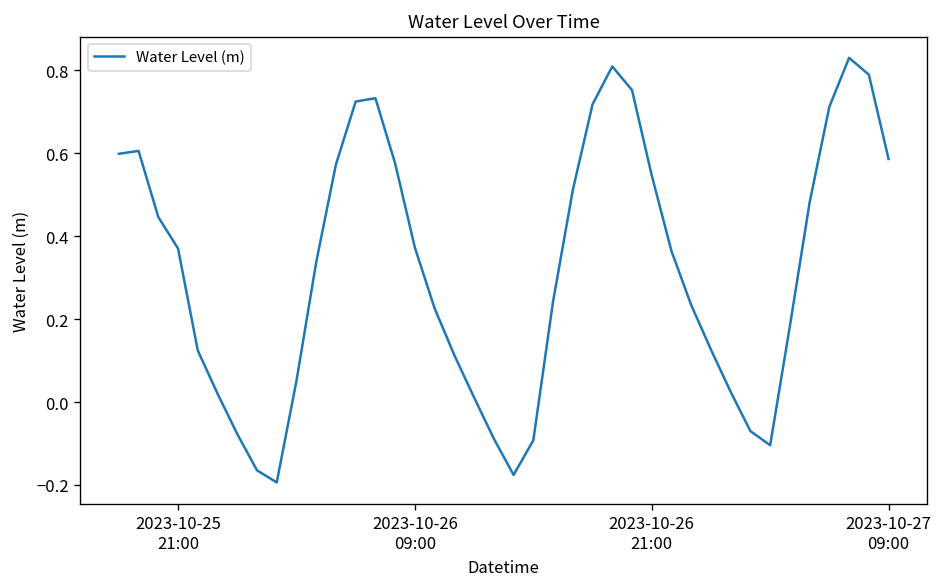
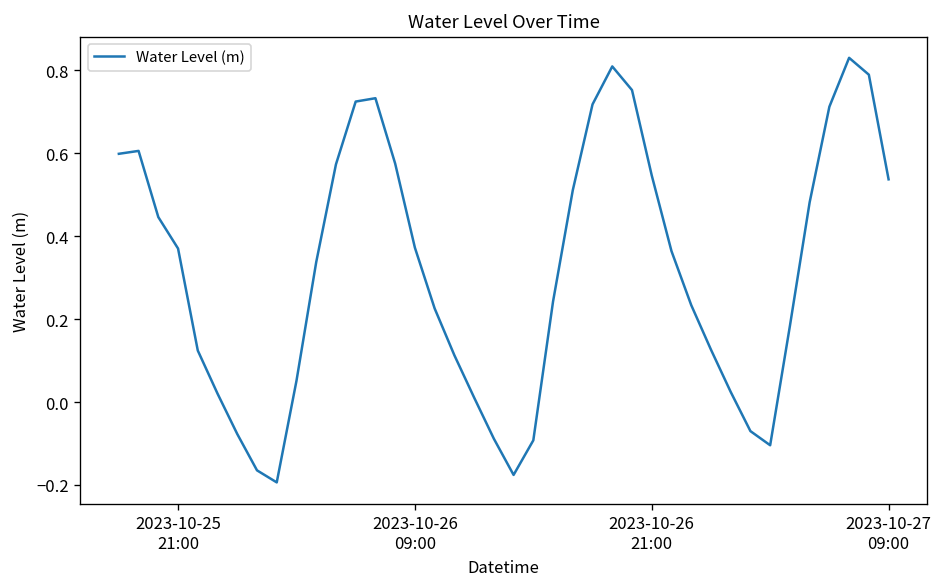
2023-10-27 09:00: 0.59 -> 0.54
